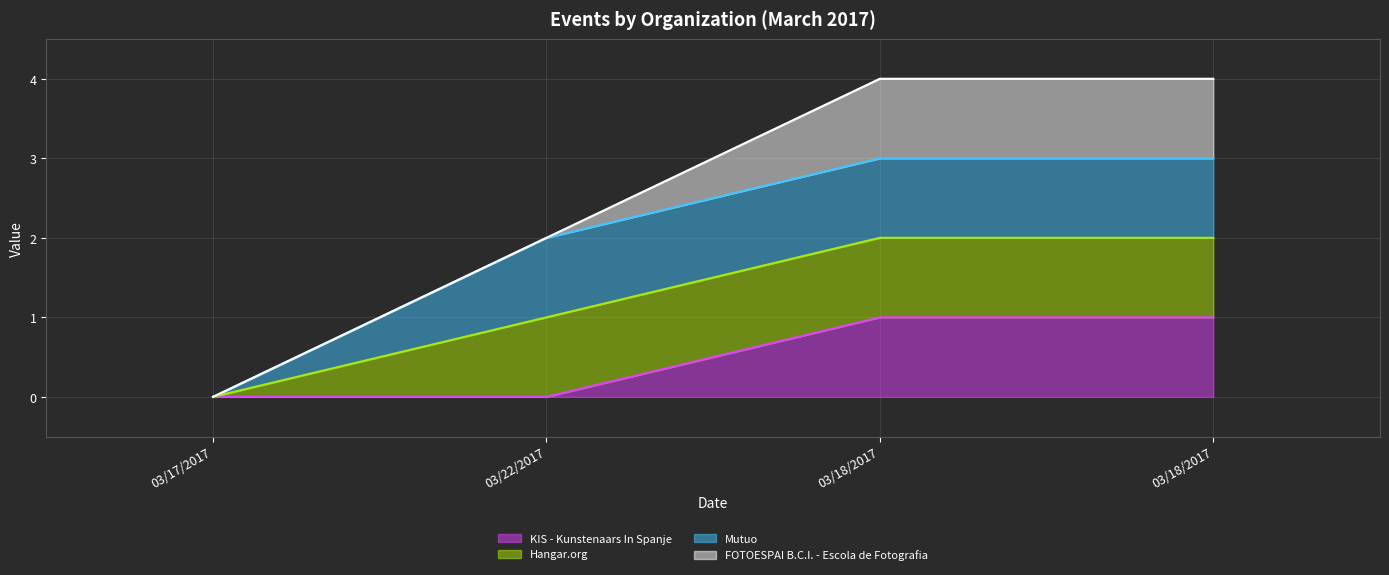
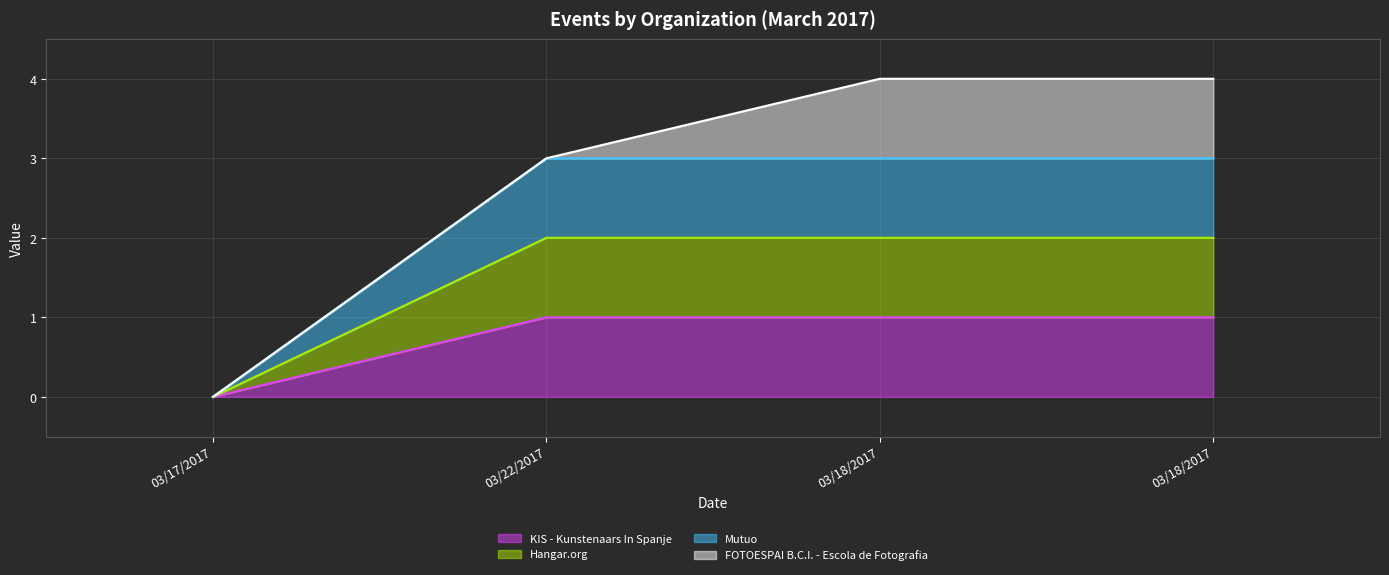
KIS - Kunstenaars In Spanje, 03/22/2017: 0 -> 1
